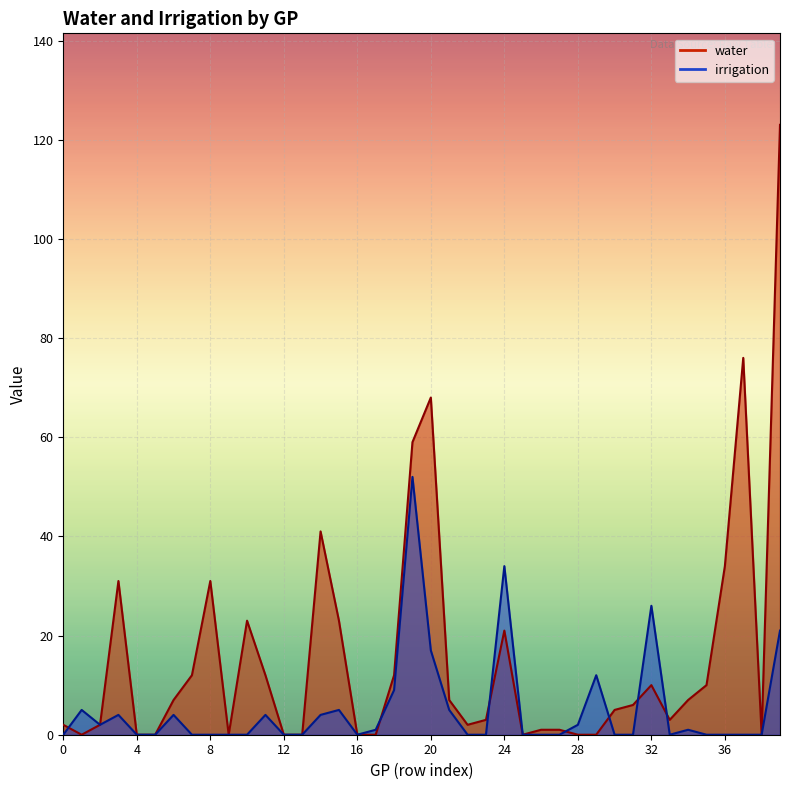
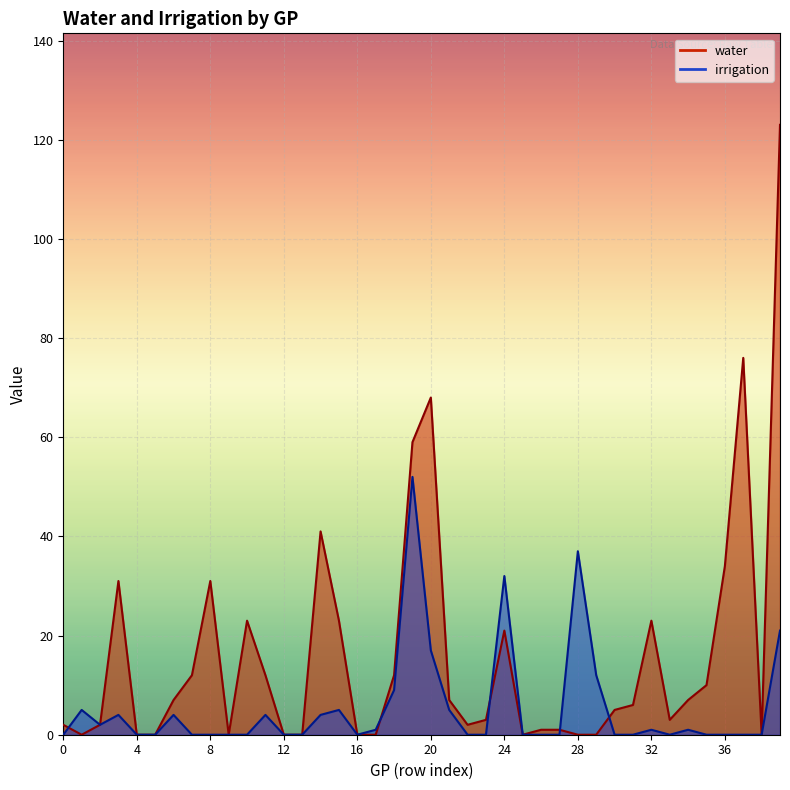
irrigation, 24: 34 -> 32
irrigation, 28: 2 -> 37
water, 32: 10 -> 23
irrigation, 32: 26 -> 1
